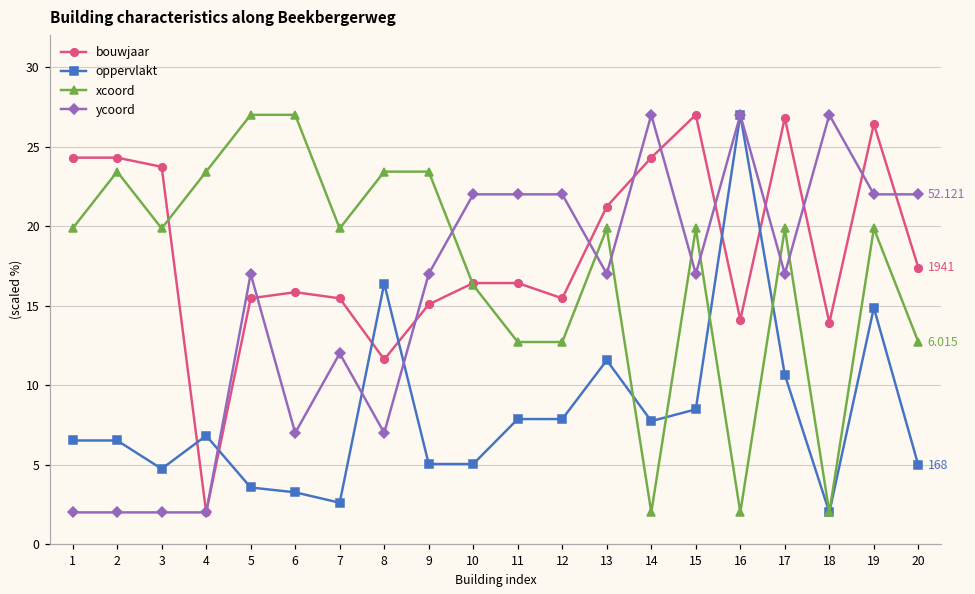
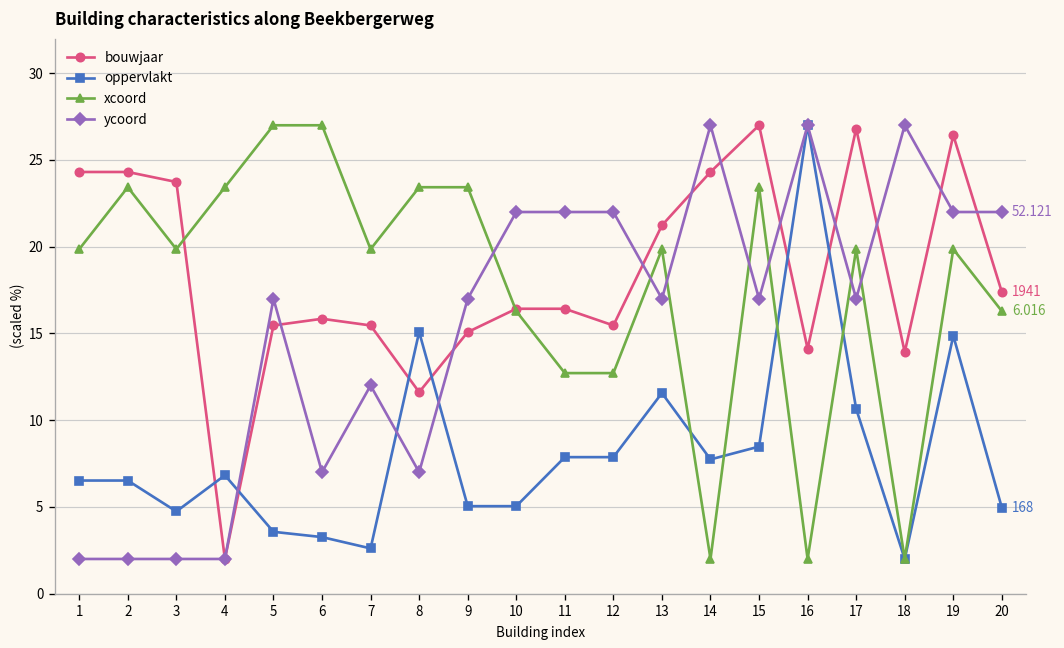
oppervlakt, 8: 16.4 -> 15.1
xcoord, 15: 19.9 -> 23.4
xcoord, 20: 6.015 -> 6.016
